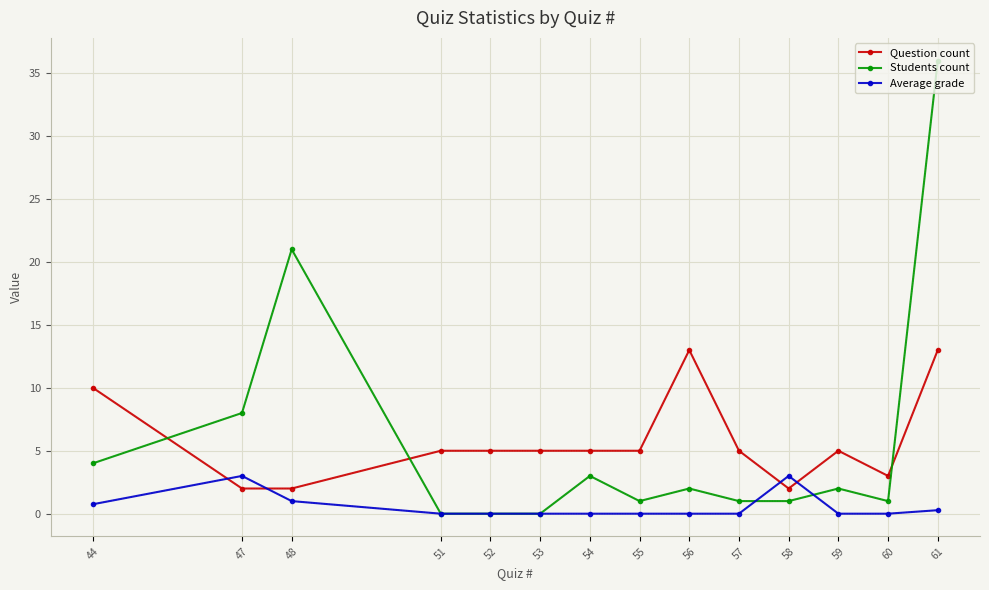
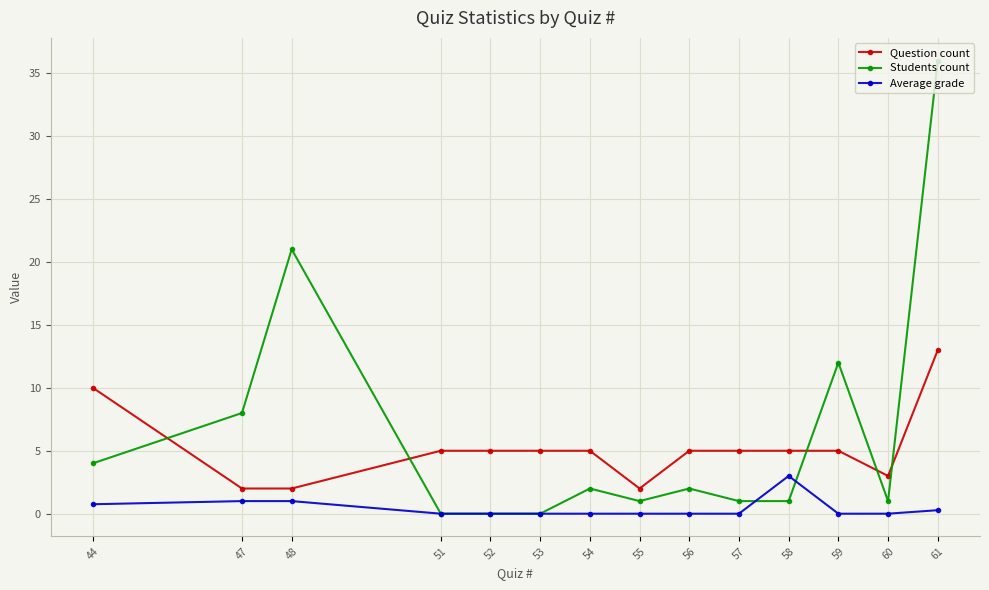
Average grade, 47: 3 -> 1
Students count, 54: 3 -> 2
Question count, 55: 5 -> 2
Question count, 56: 13 -> 5
Question count, 58: 2 -> 5
Students count, 59: 2 -> 12
